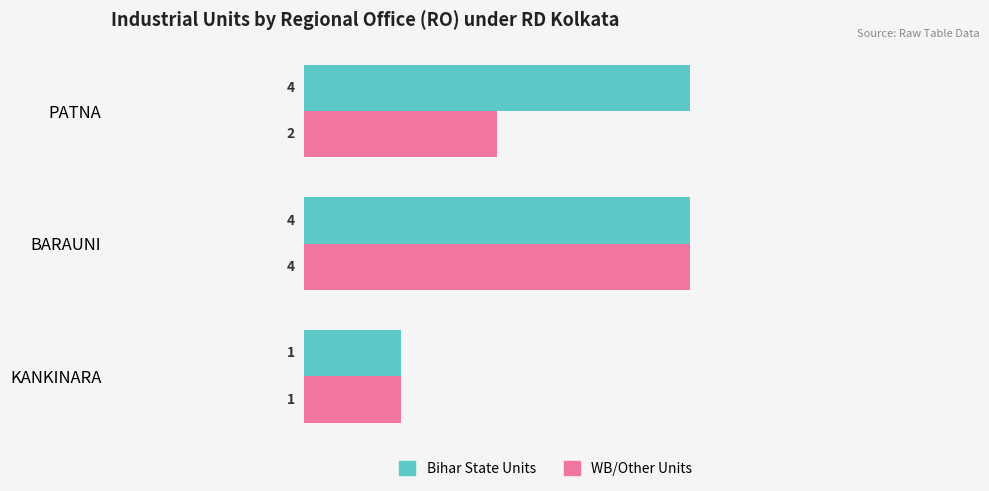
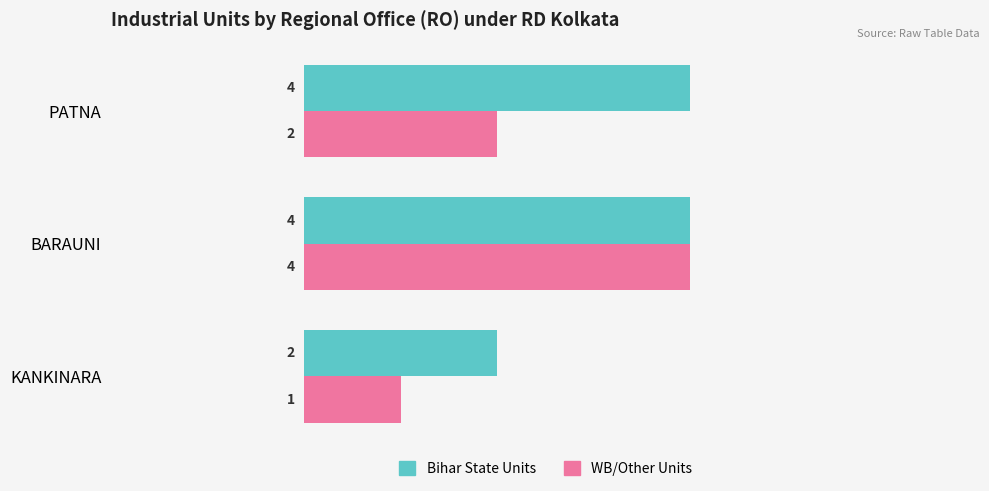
Bihar State Units, KANKINARA: 1 -> 2
